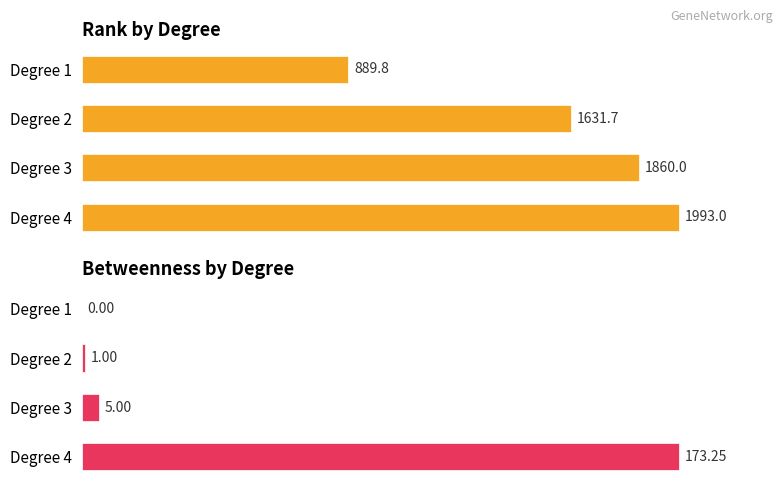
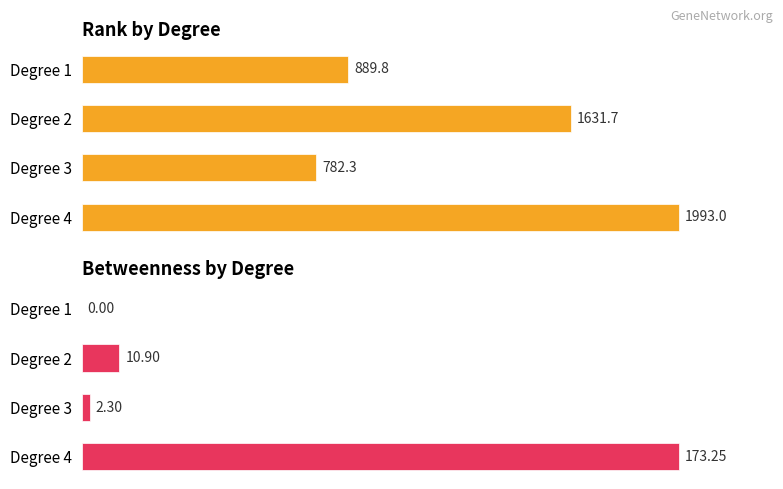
Rank by Degree, Degree 3: 1860.0 -> 782.3
Betweenness by Degree, Degree 2: 1.00 -> 10.90
Betweenness by Degree, Degree 3: 5.00 -> 2.30
